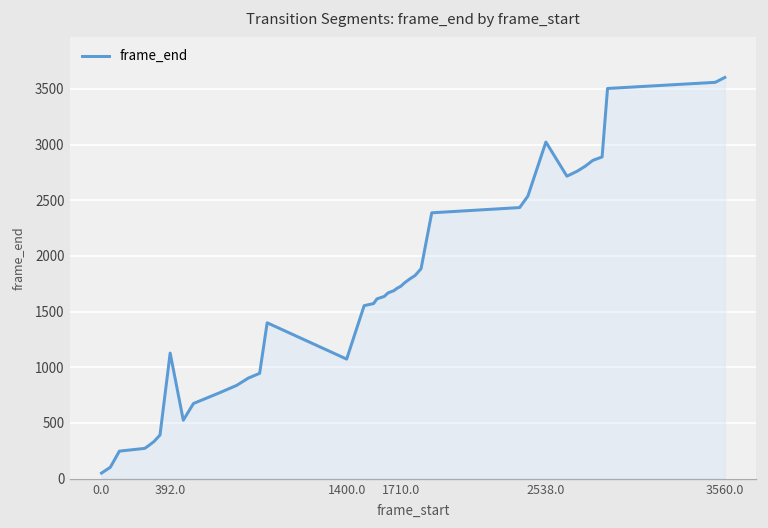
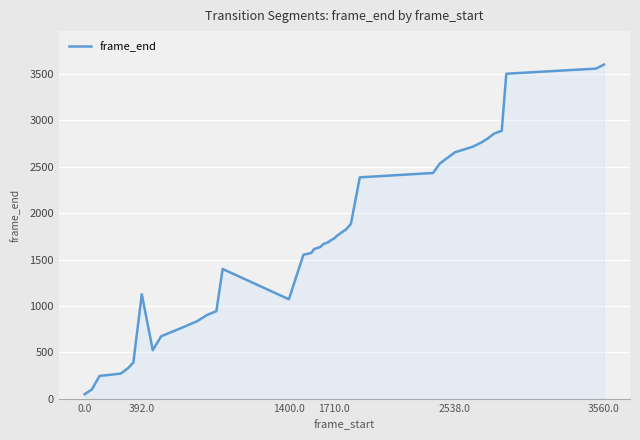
2538.0: 3000 -> 2700
